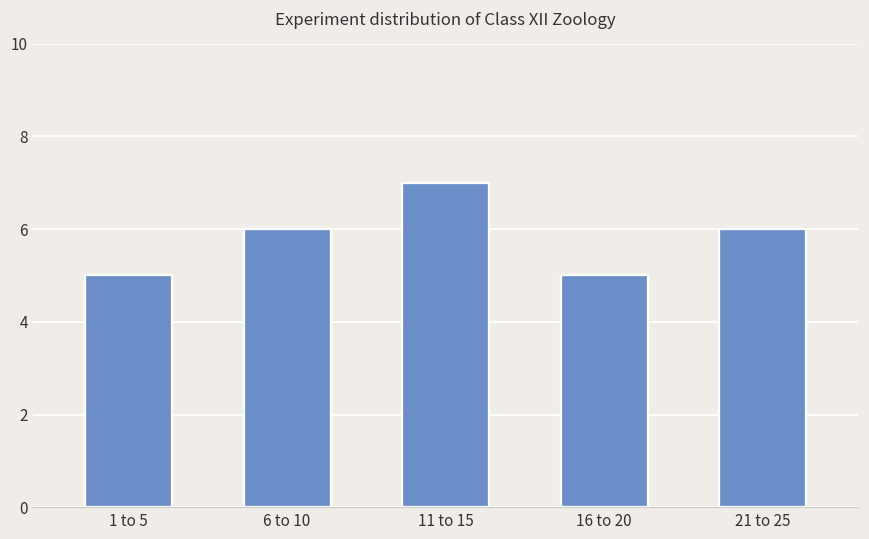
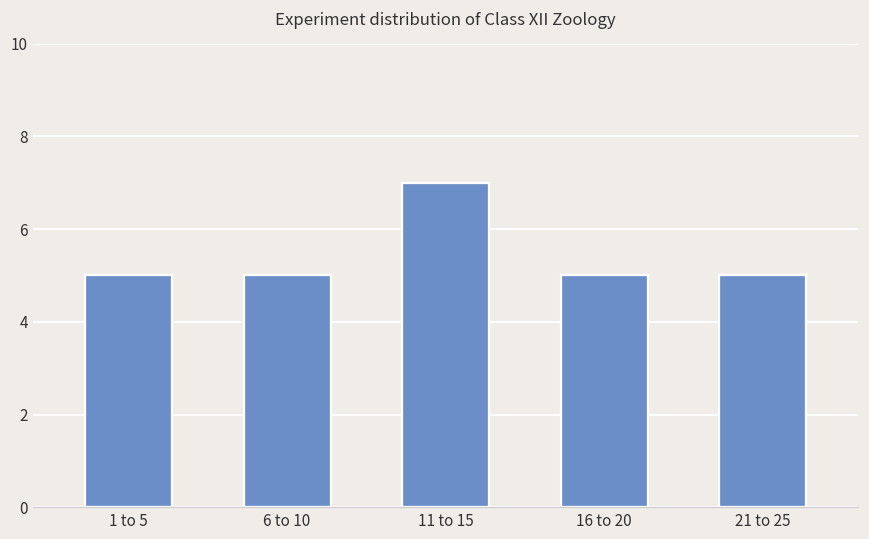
6 to 10: 6 -> 5
21 to 25: 6 -> 5
